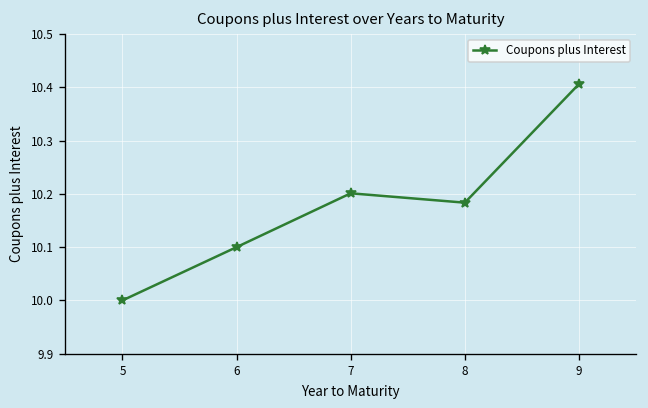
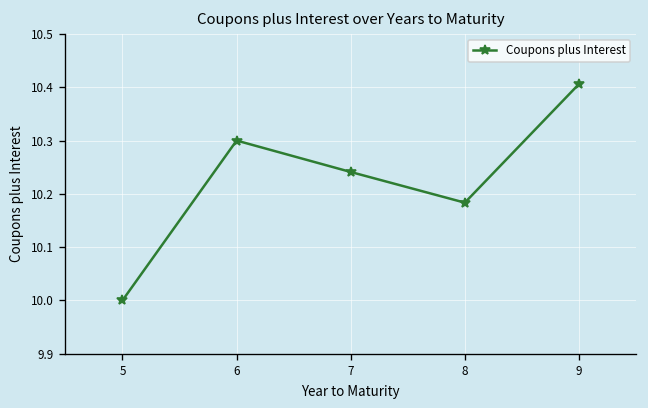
6: 10.1 -> 10.3
7: 10.20 -> 10.24
